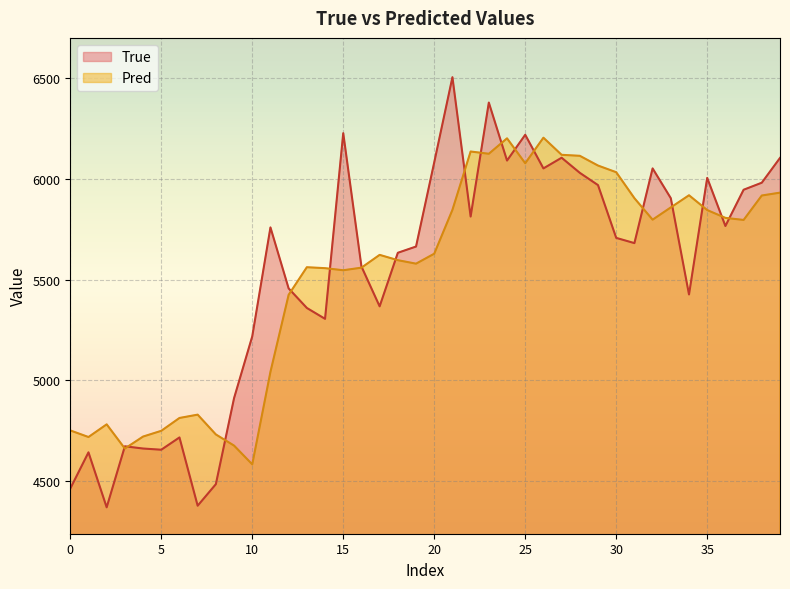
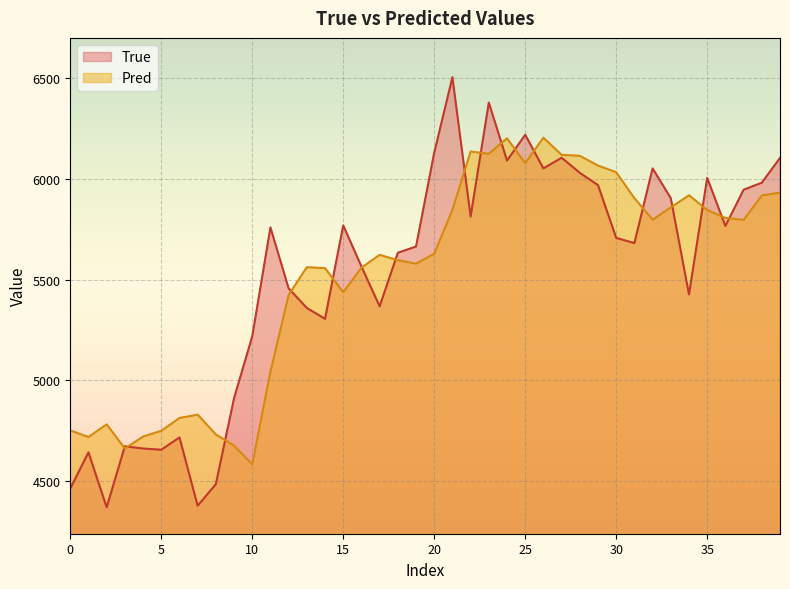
True, 15: 6230 -> 5770
Pred, 15: 5550 -> 5440
True, 20: 6080 -> 6130
